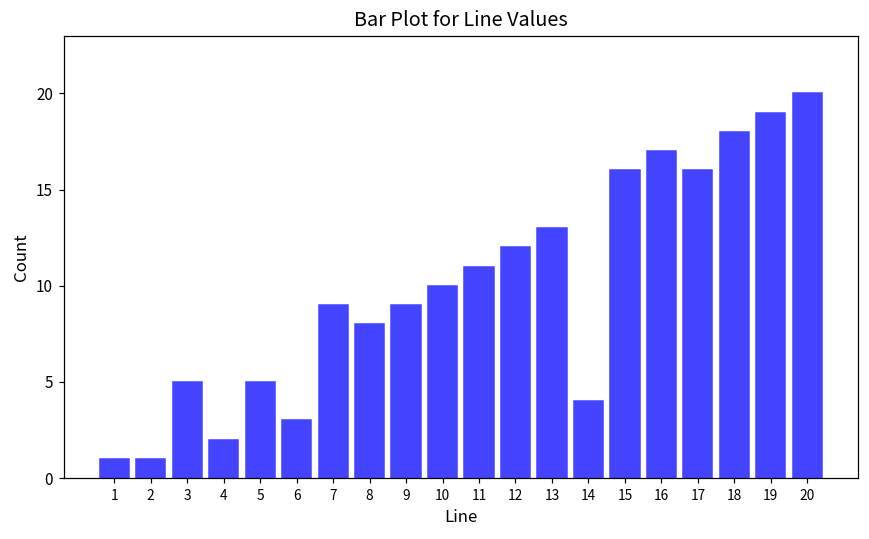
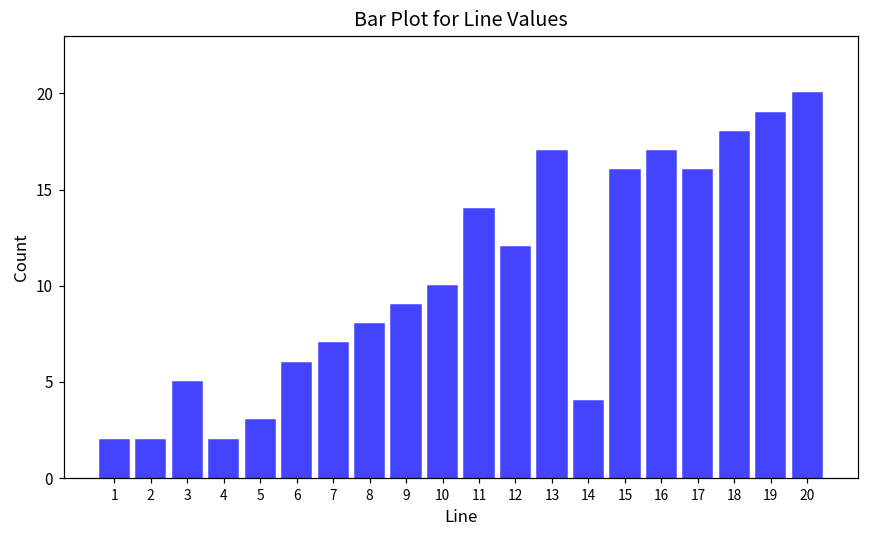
1: 1 -> 2
2: 1 -> 2
5: 5 -> 3
6: 3 -> 6
7: 9 -> 7
11: 11 -> 14
13: 13 -> 17
